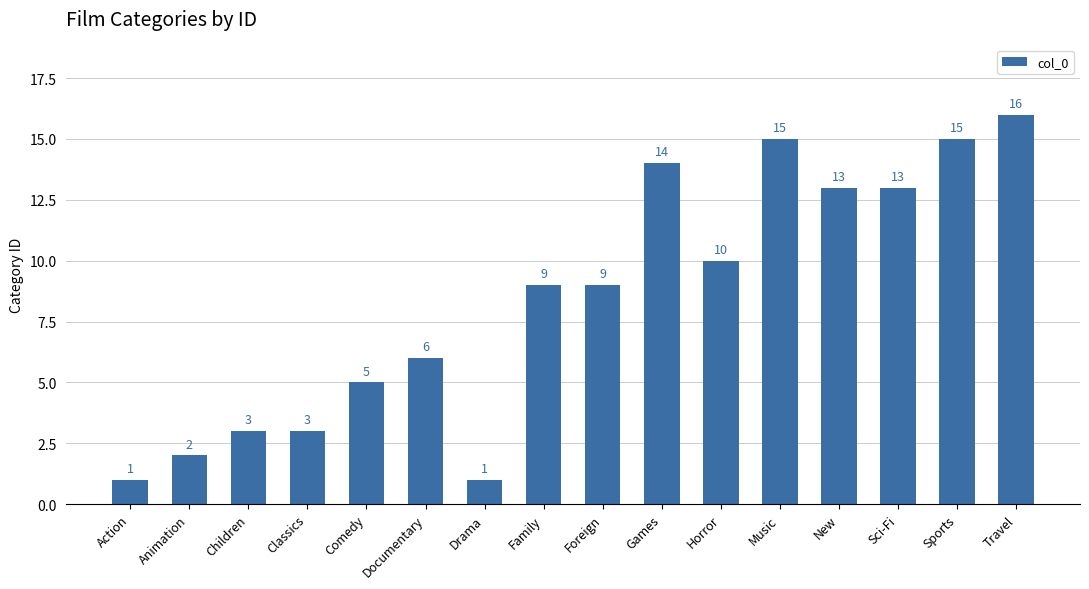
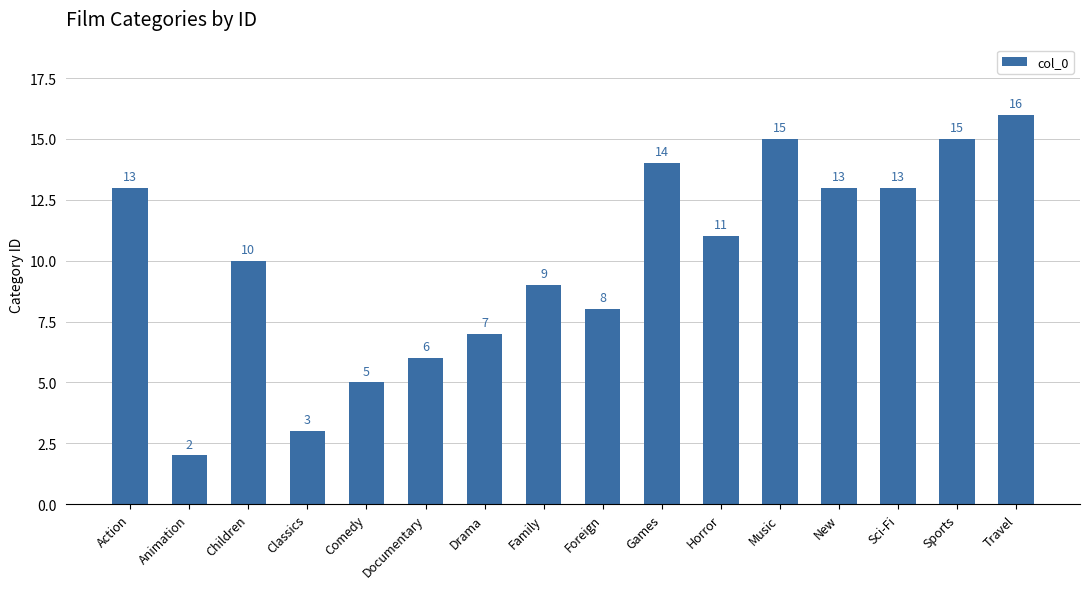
Action: 1 -> 13
Children: 3 -> 10
Drama: 1 -> 7
Foreign: 9 -> 8
Horror: 10 -> 11
